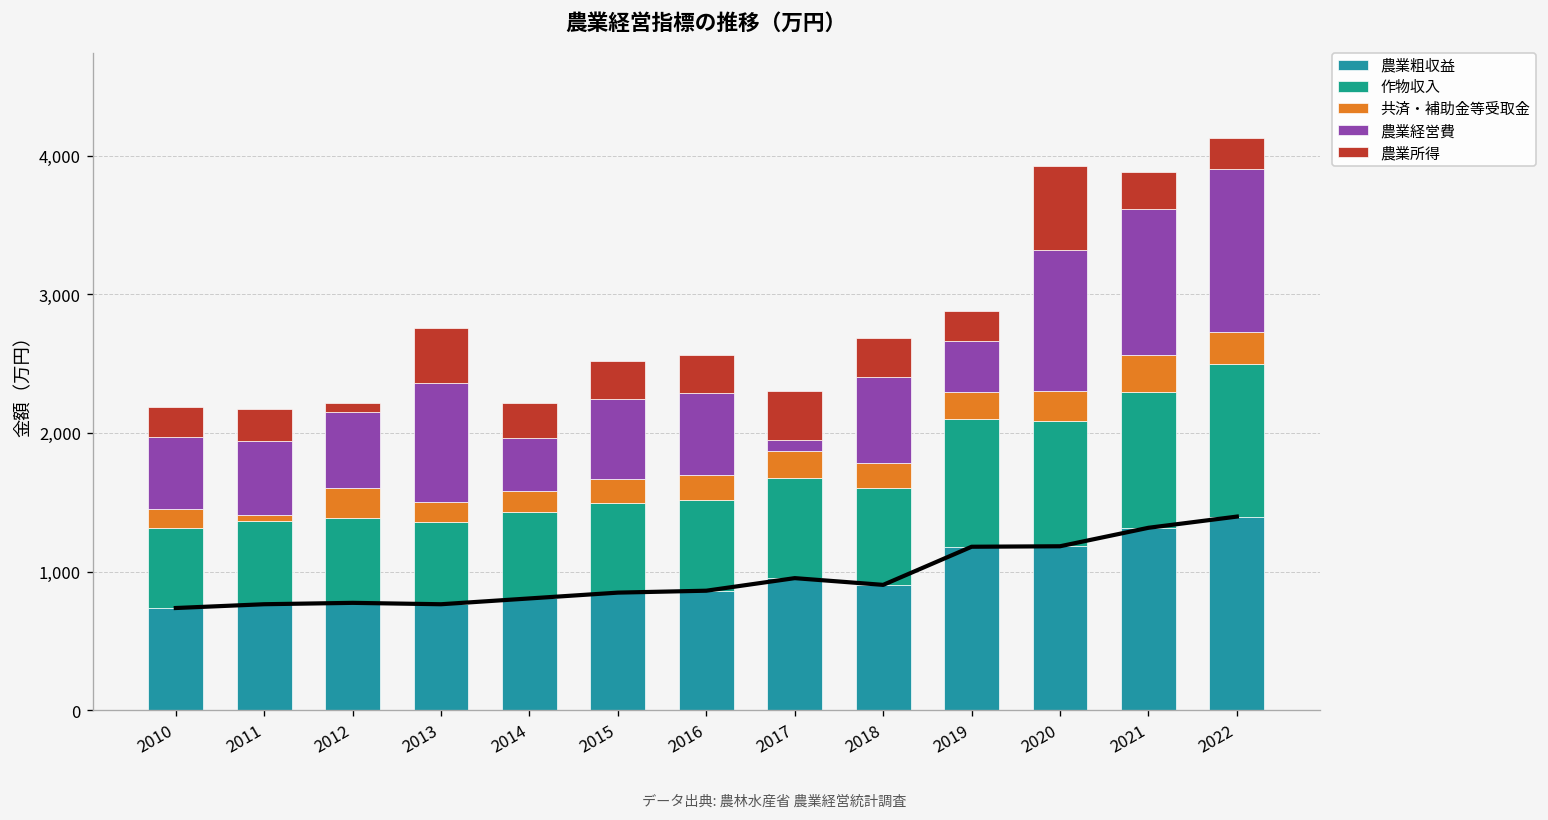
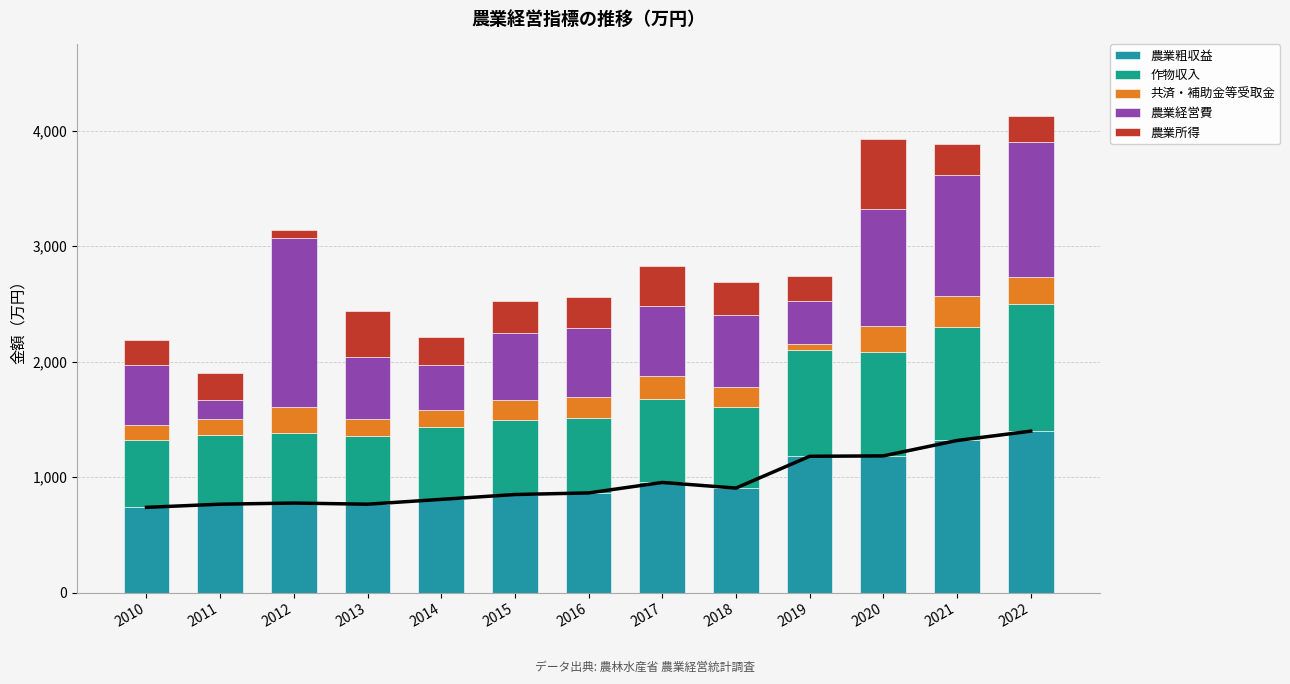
共済・補助金等受取金, 2011: 40 -> 140
農業経営費, 2011: 530 -> 160
農業経営費, 2012: 550 -> 1,470
農業経営費, 2013: 860 -> 540
農業経営費, 2017: 80 -> 610
共済・補助金等受取金, 2019: 190 -> 50
